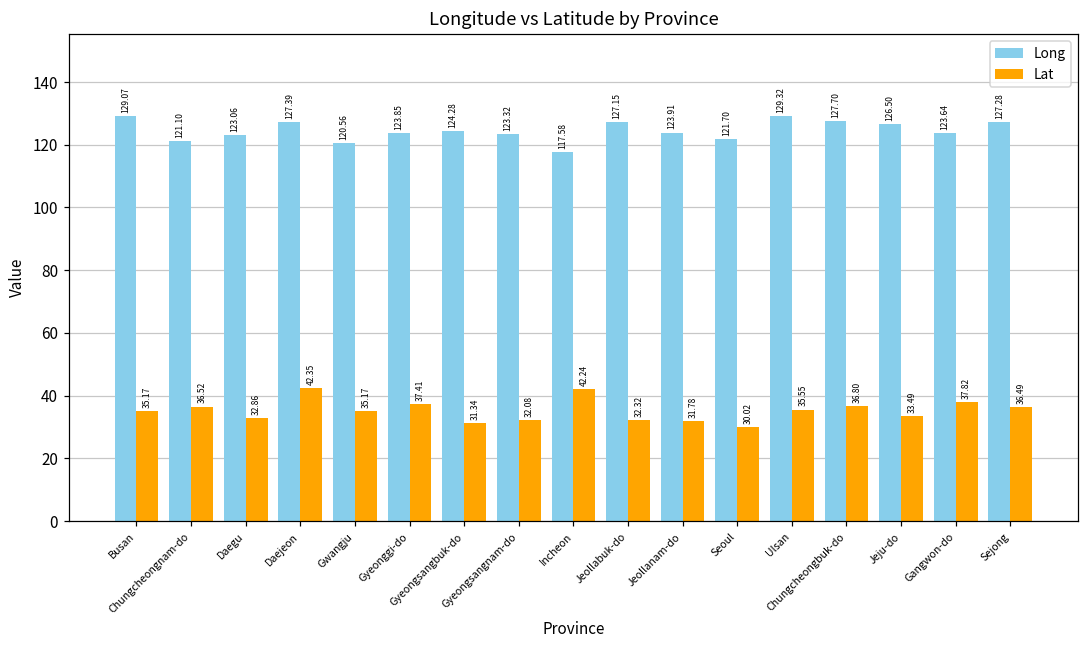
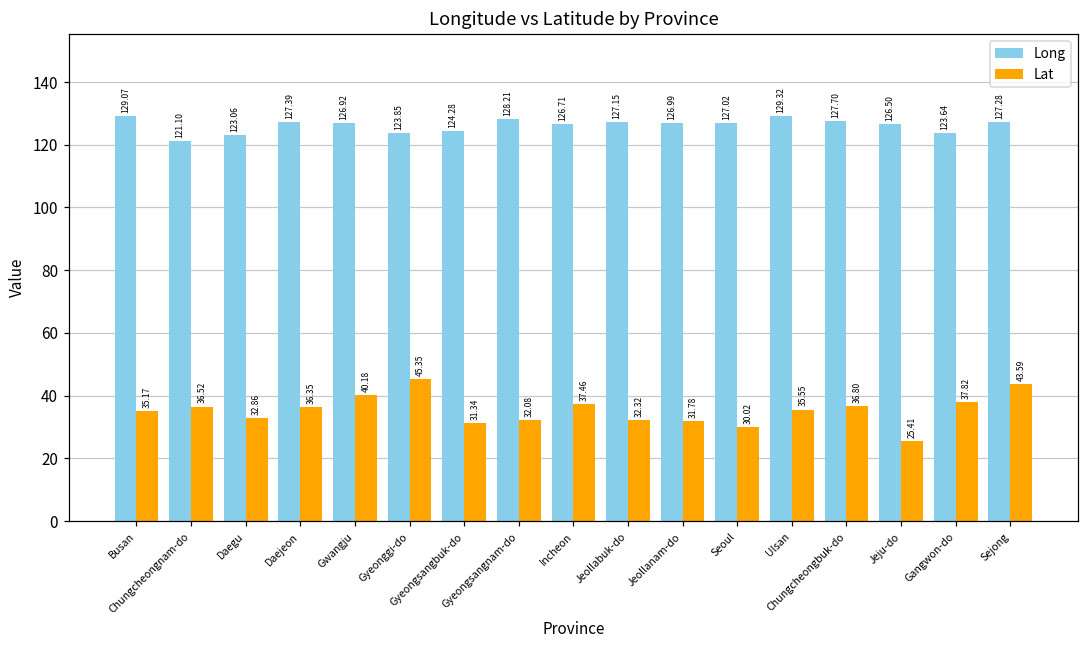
Lat, Daejeon: 42.35 -> 36.35
Long, Gwangju: 120.56 -> 126.92
Lat, Gwangju: 35.17 -> 40.18
Lat, Gyeonggi-do: 37.41 -> 45.35
Long, Gyeongsangnam-do: 123.32 -> 128.21
Long, Incheon: 117.58 -> 126.71
Lat, Incheon: 42.24 -> 37.46
Long, Jeollanam-do: 123.91 -> 126.99
Long, Seoul: 121.70 -> 127.02
Lat, Jeju-do: 33.49 -> 25.41
Lat, Sejong: 36.49 -> 43.59
